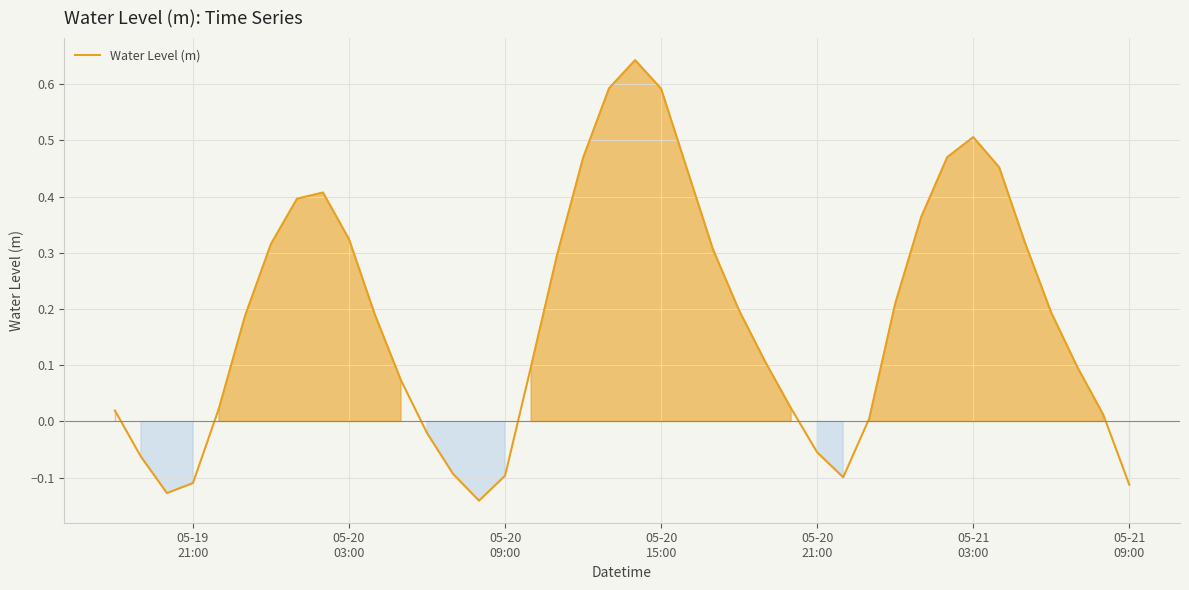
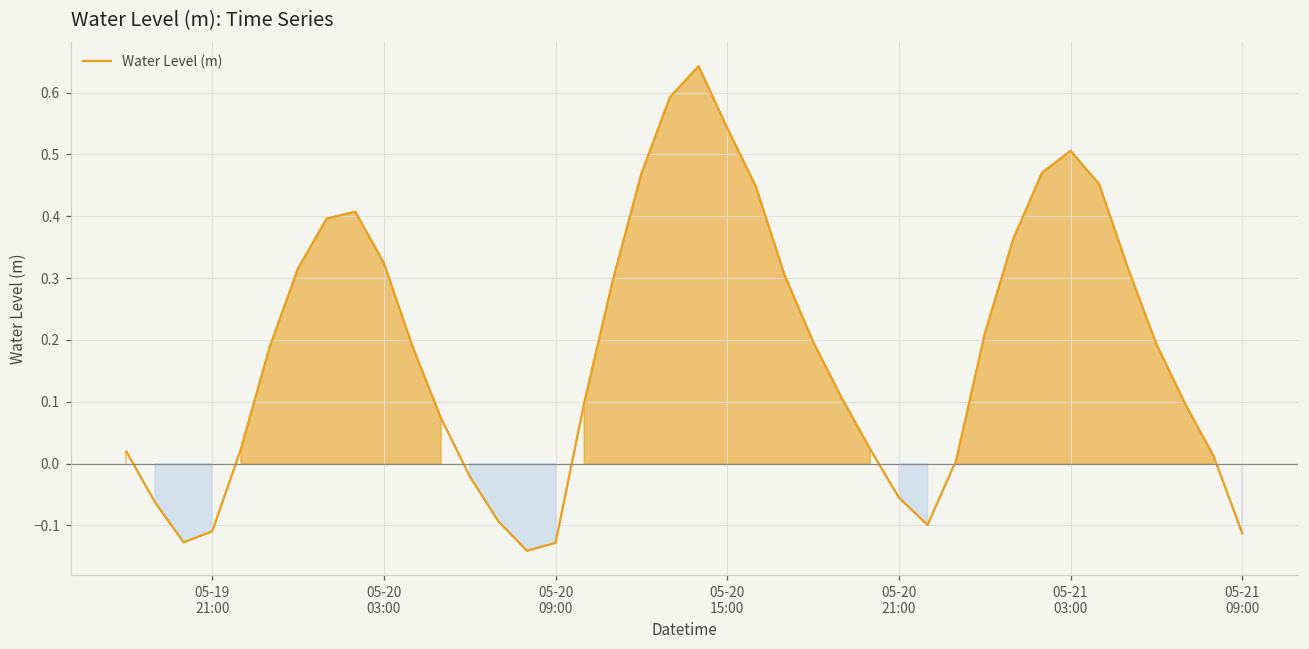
05-20 09:00: -0.10 -> -0.13
05-20 15:00: 0.59 -> 0.54
